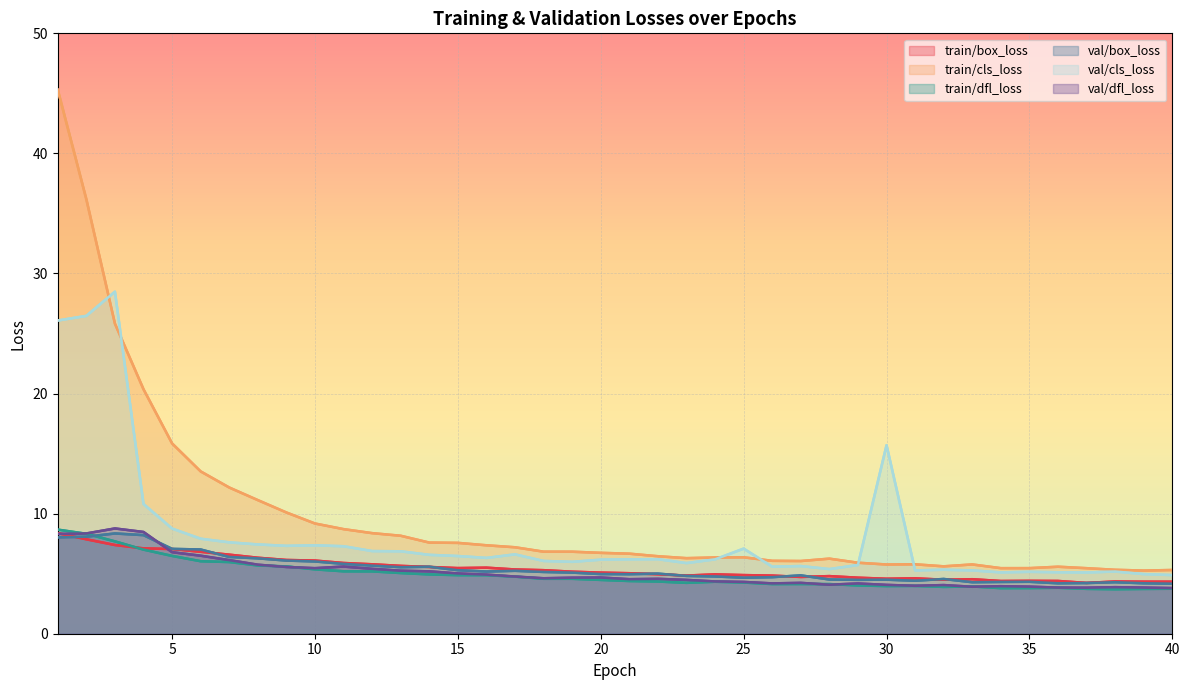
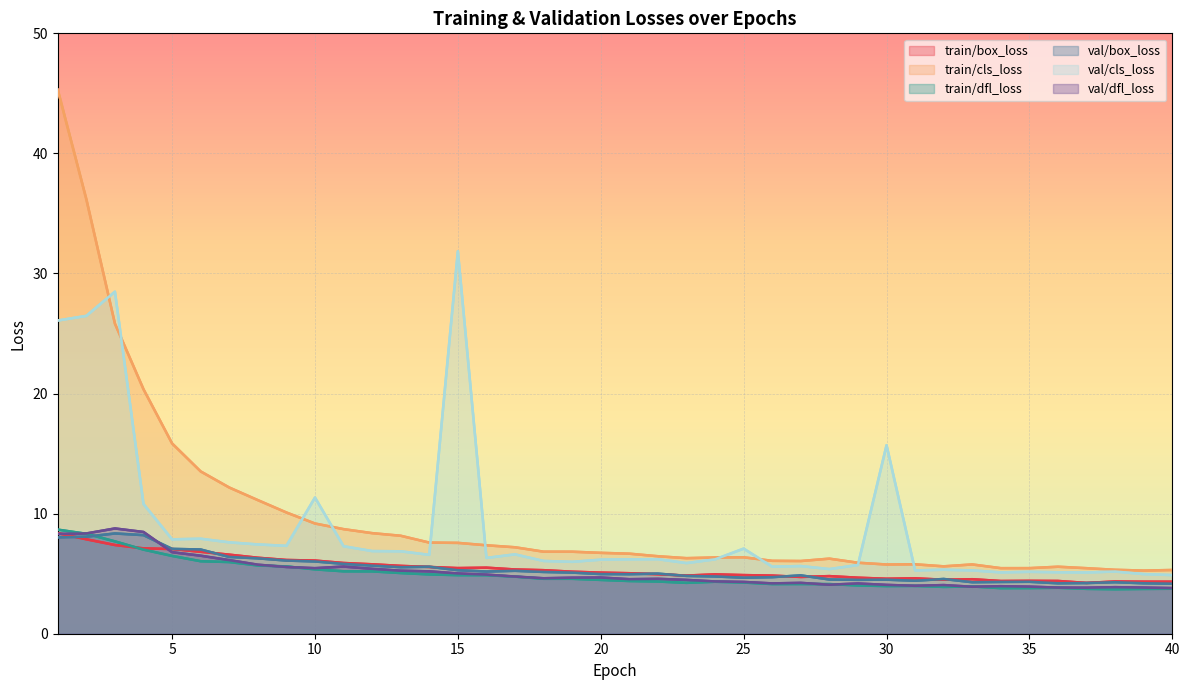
val/cls_loss, 5: 8.8 -> 7.9
val/cls_loss, 10: 7.4 -> 11.3
val/cls_loss, 15: 6.5 -> 31.9
